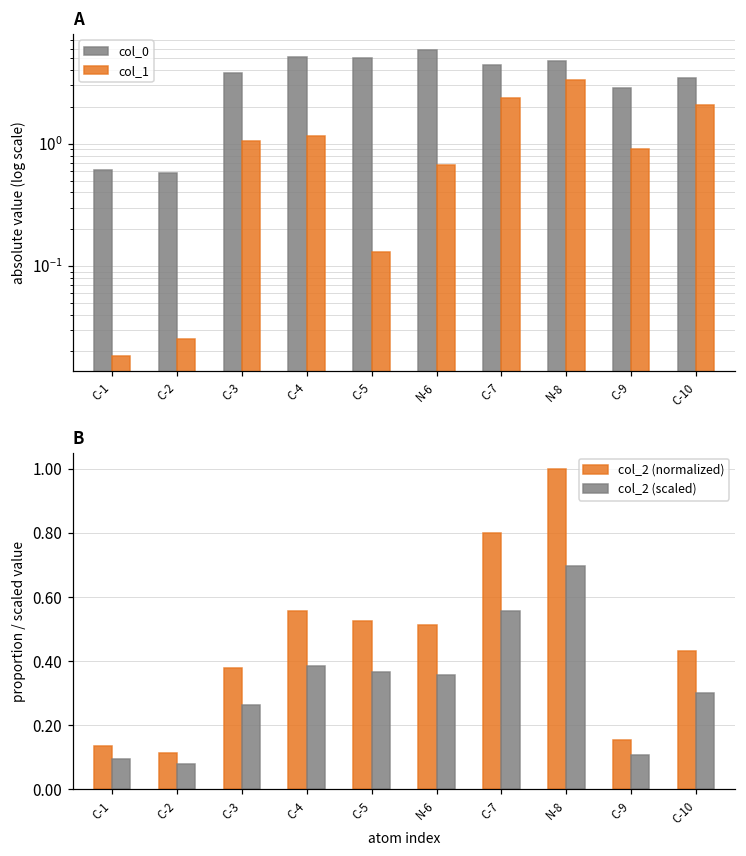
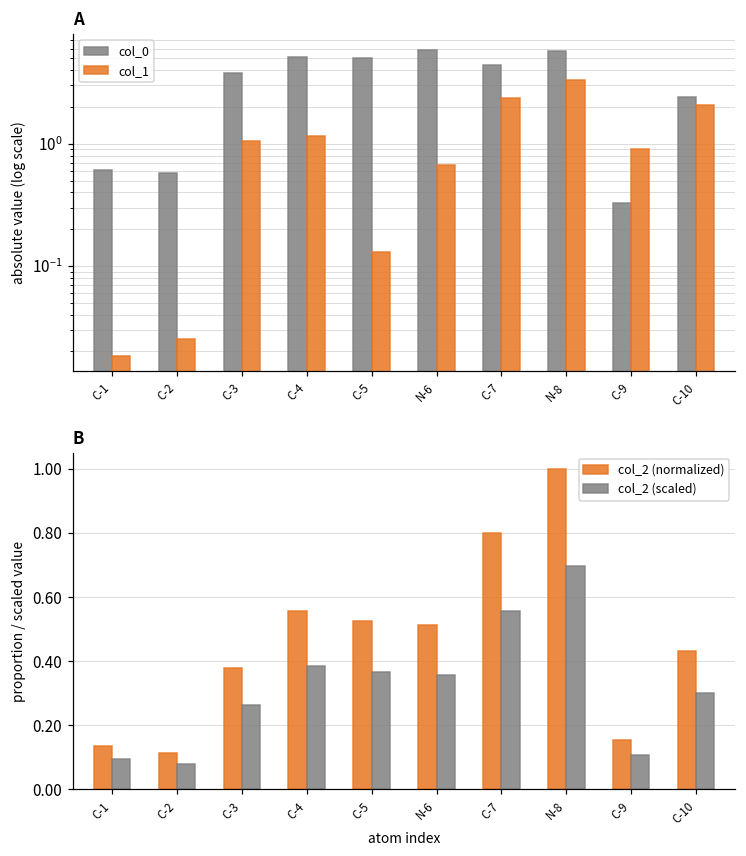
A, col_0, N-8: 4.7 -> 6
A, col_0, C-9: 2.9 -> 0.33
A, col_0, C-10: 3.5 -> 2.4
